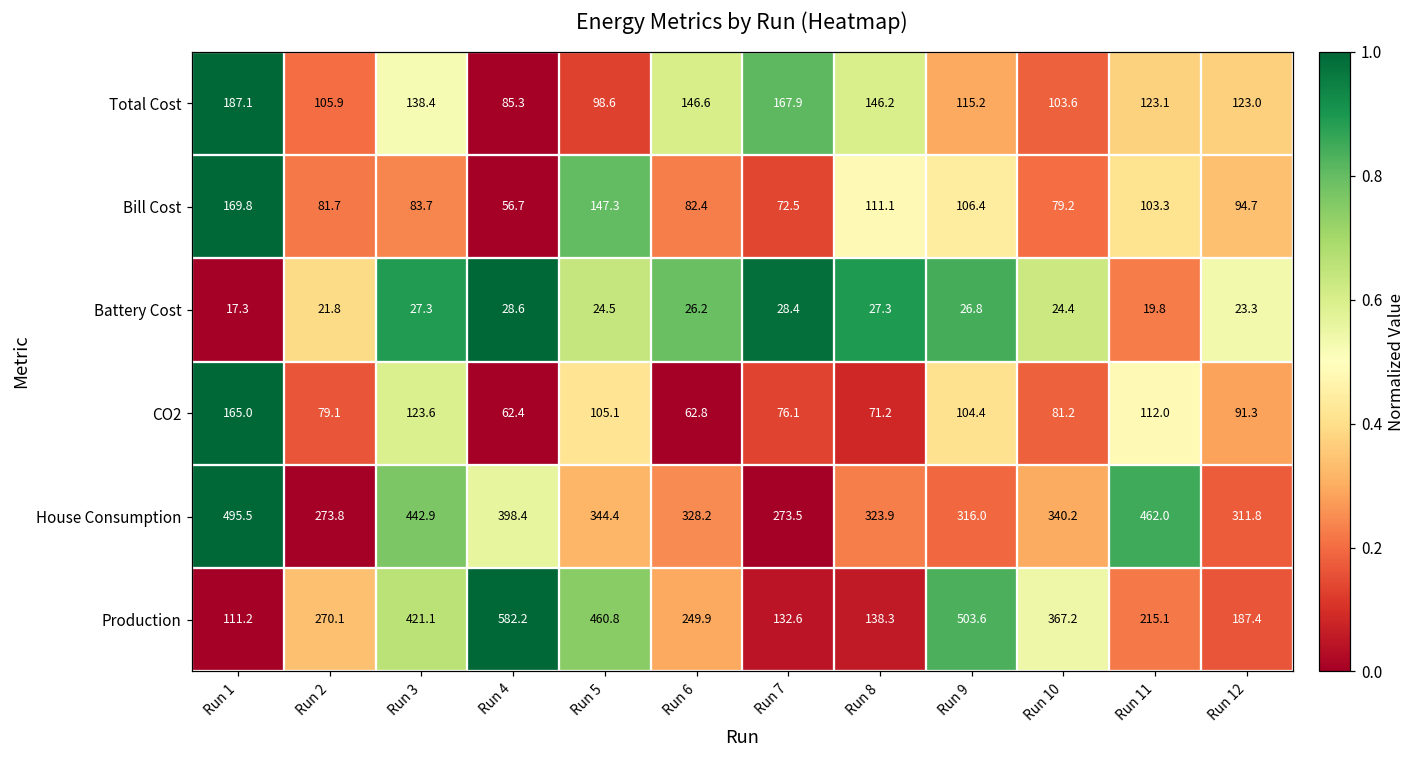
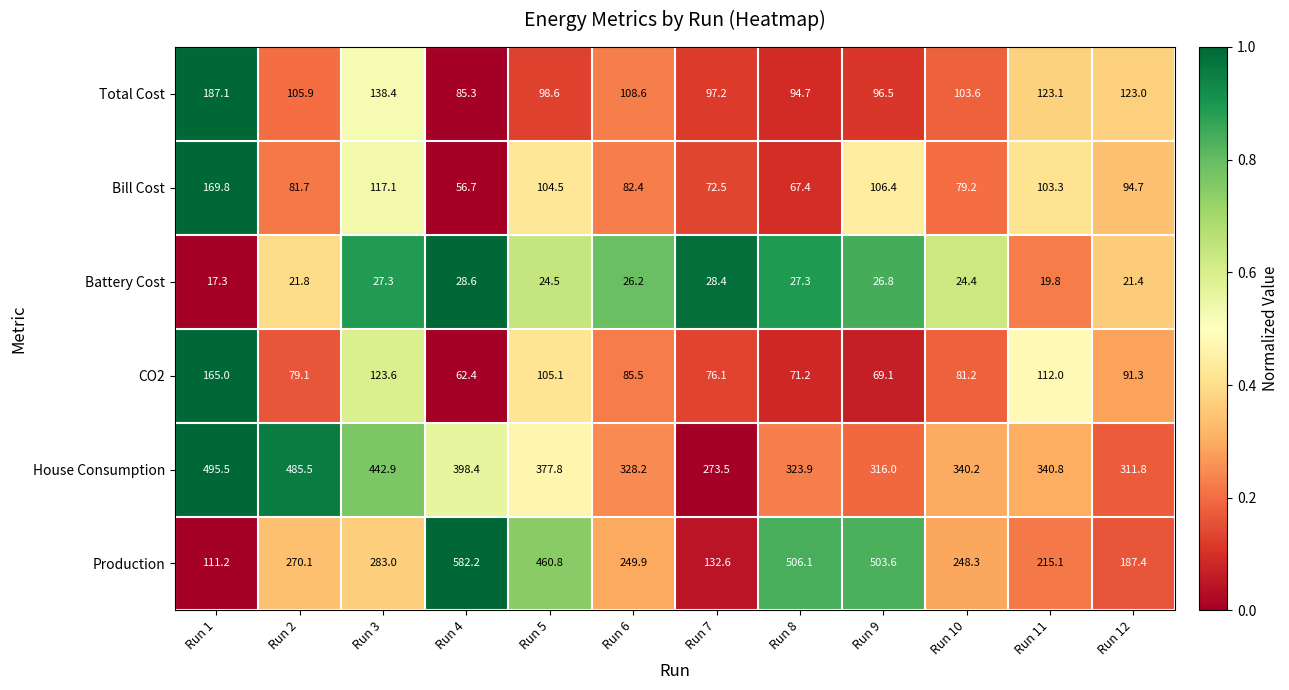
Total Cost, Run 6: 146.6 -> 108.6
Total Cost, Run 7: 167.9 -> 97.2
Total Cost, Run 8: 146.2 -> 94.7
Total Cost, Run 9: 115.2 -> 96.5
Bill Cost, Run 3: 83.7 -> 117.1
Bill Cost, Run 5: 147.3 -> 104.5
Bill Cost, Run 8: 111.1 -> 67.4
Battery Cost, Run 12: 23.3 -> 21.4
CO2, Run 6: 62.8 -> 85.5
CO2, Run 9: 104.4 -> 69.1
House Consumption, Run 2: 273.8 -> 485.5
House Consumption, Run 5: 344.4 -> 377.8
House Consumption, Run 11: 462.0 -> 340.8
Production, Run 3: 421.1 -> 283.0
Production, Run 8: 138.3 -> 506.1
Production, Run 10: 367.2 -> 248.3
